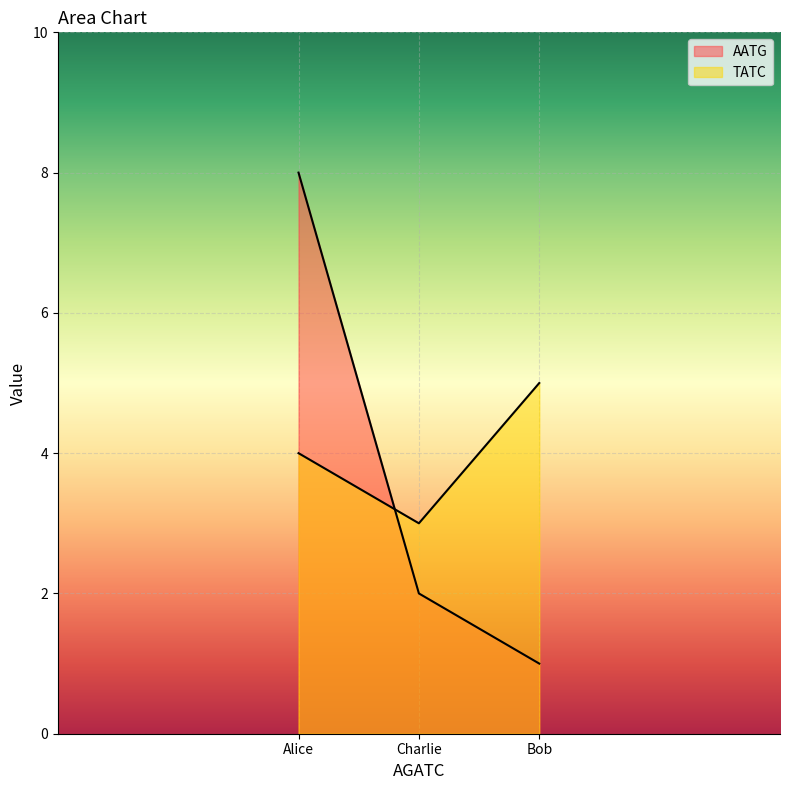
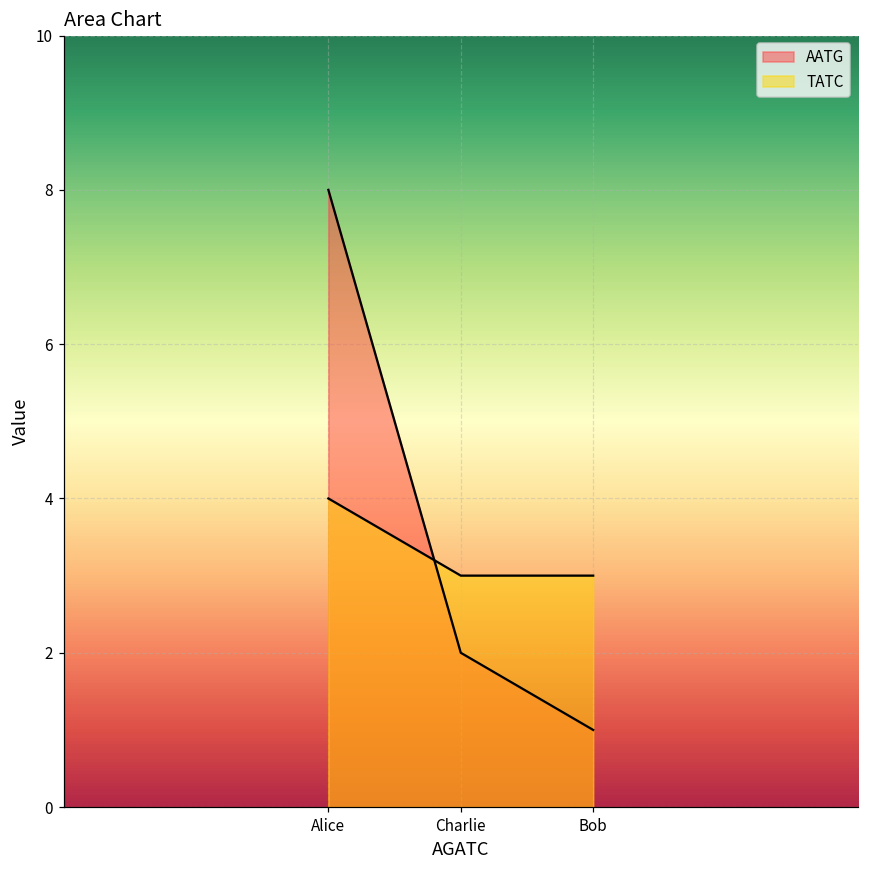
TATC, Bob: 5 -> 3
